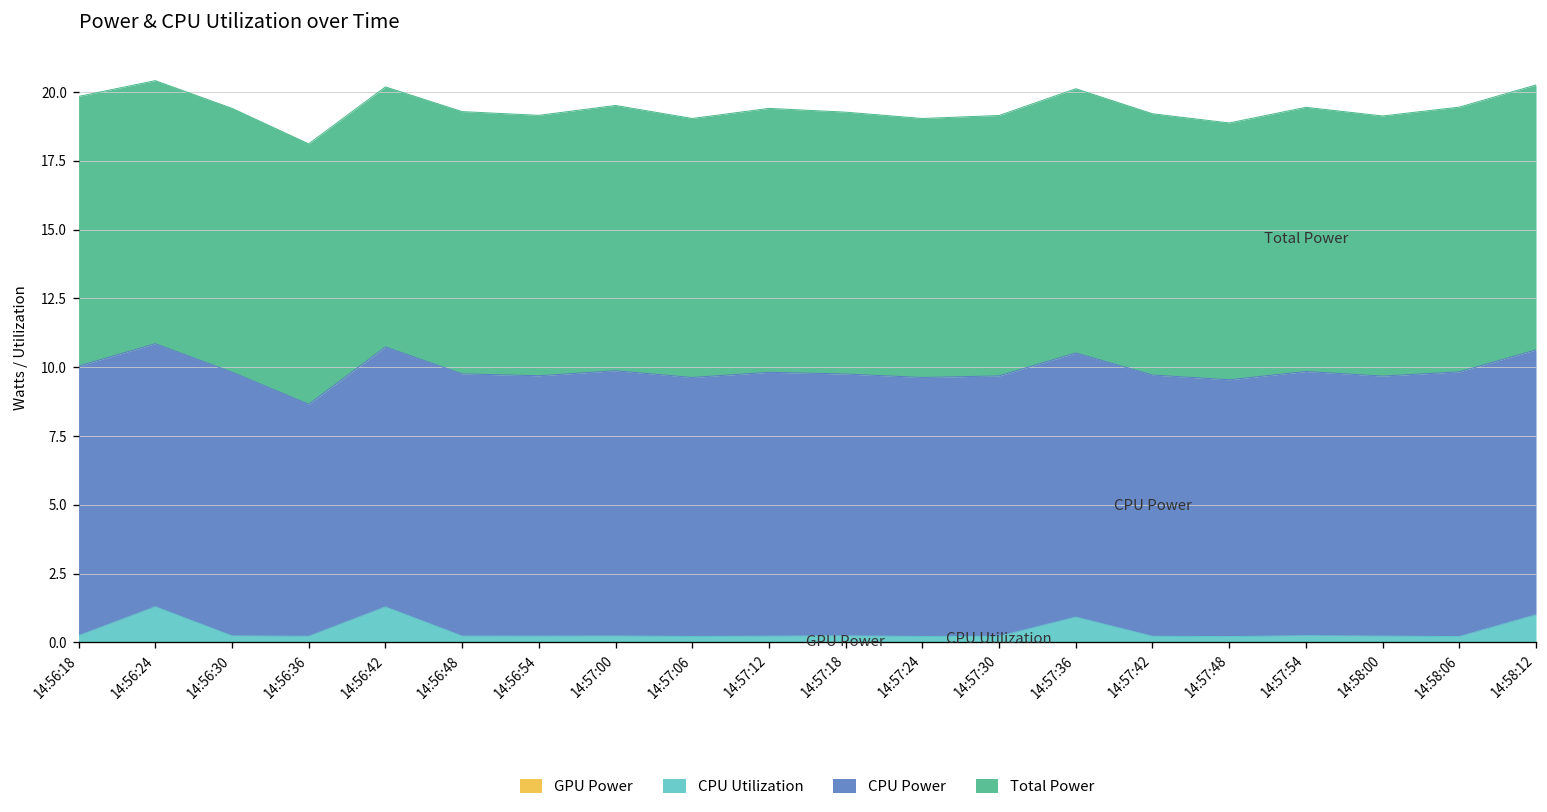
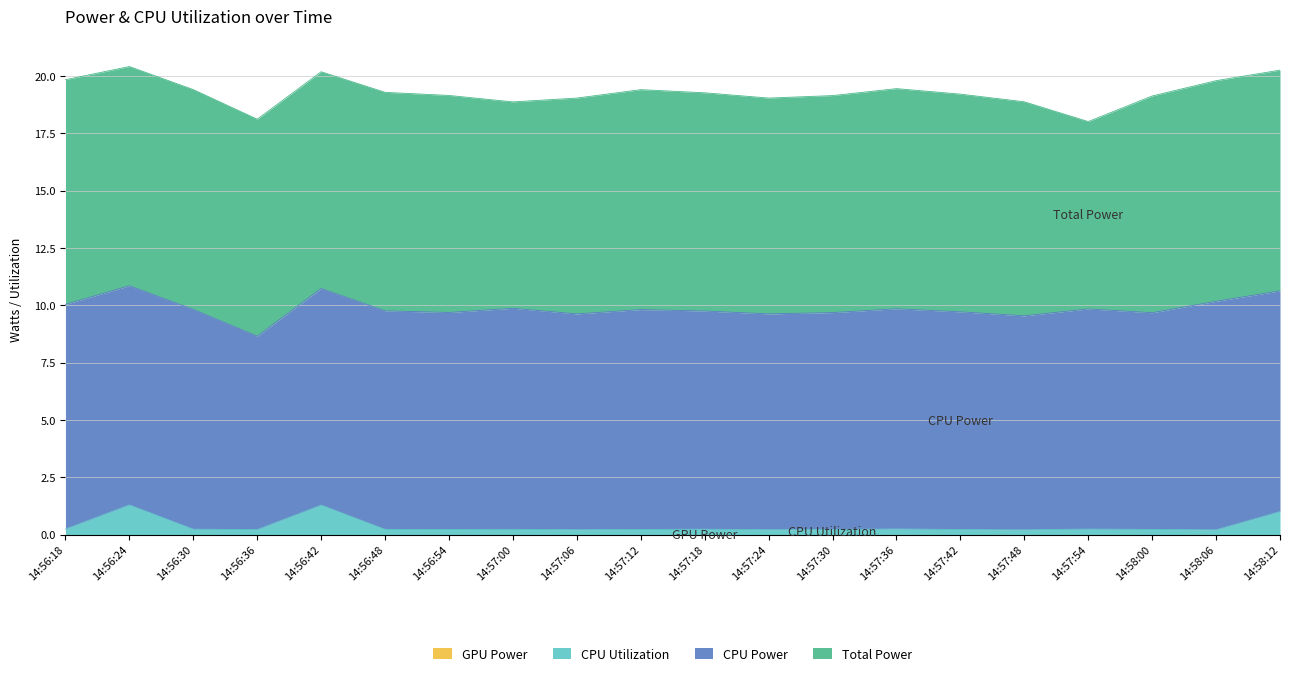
Total Power, 14:57:00: 9.6 -> 9.0
CPU Utilization, 14:57:36: 0.9 -> 0.2
Total Power, 14:57:54: 9.6 -> 8.2
CPU Power, 14:58:06: 9.6 -> 10.0
